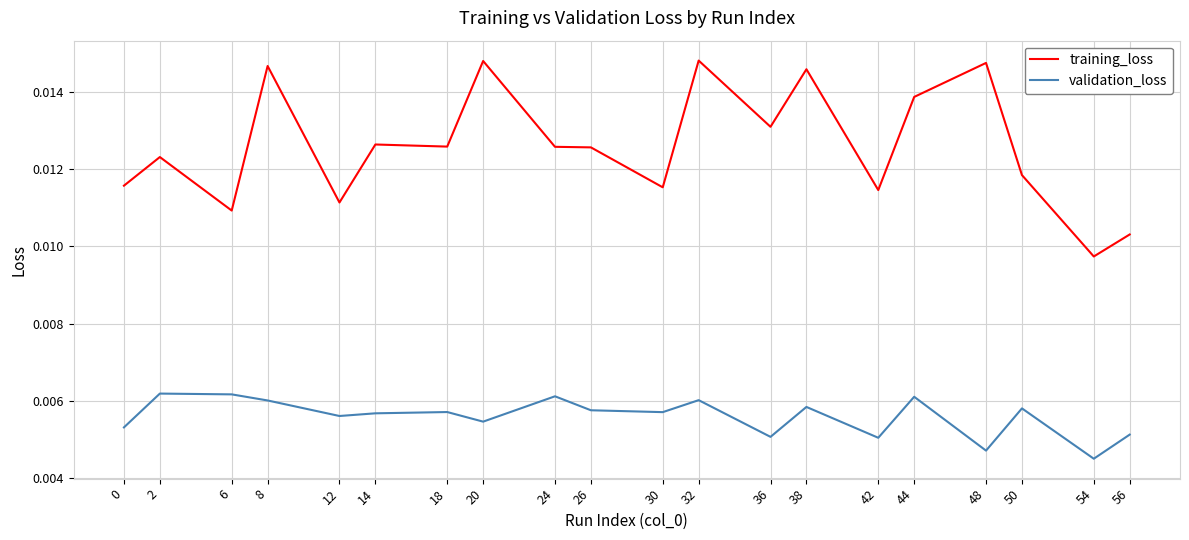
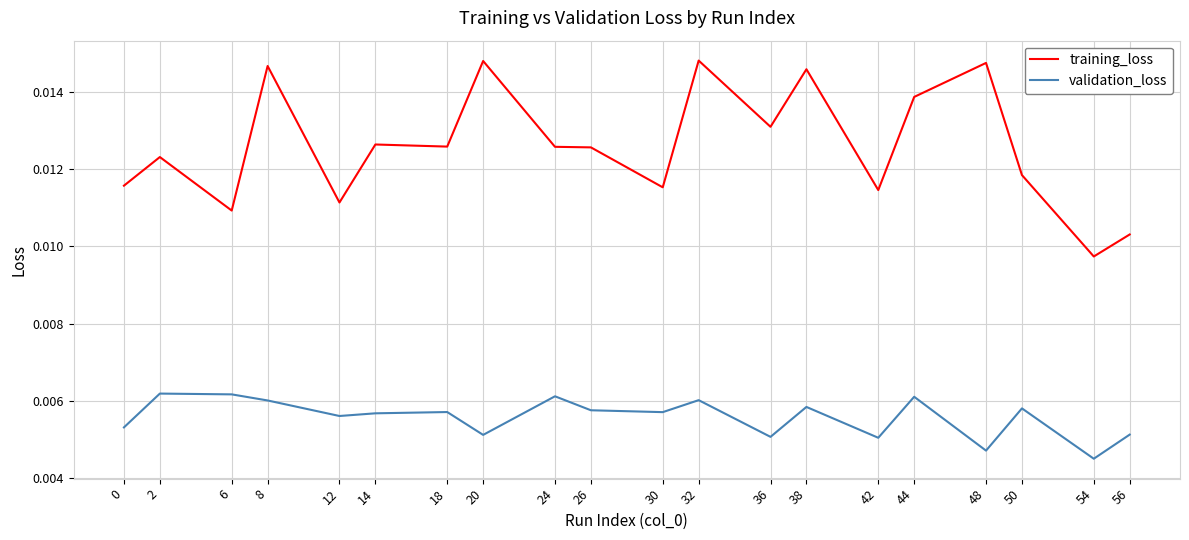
validation_loss, 20: 0.0055 -> 0.0051
